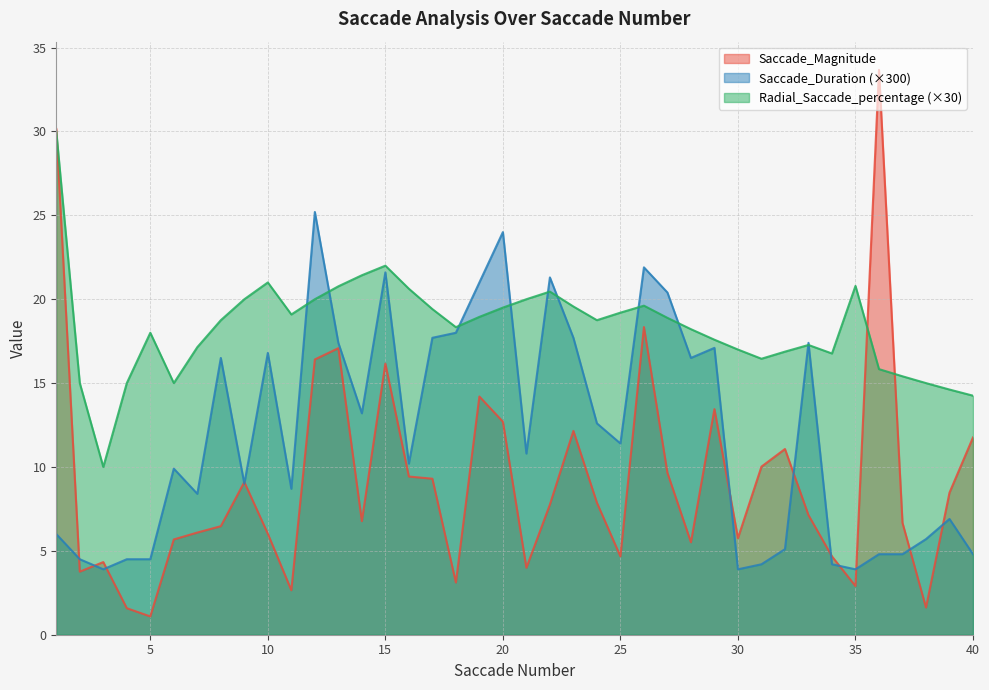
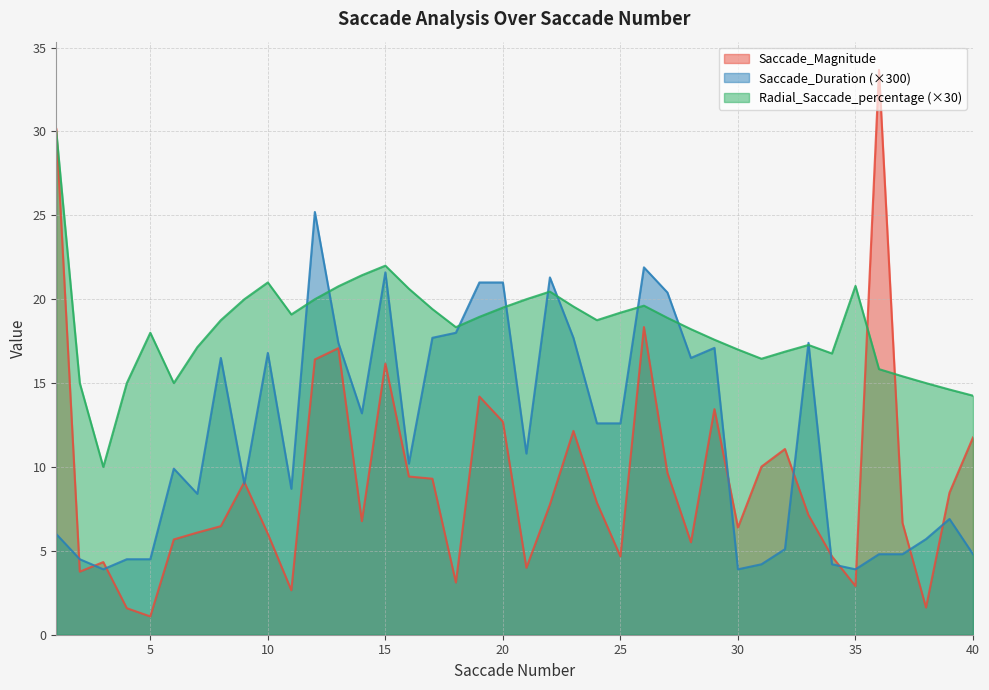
Saccade_Duration (×300), 20: 24.0 -> 21.0
Saccade_Duration (×300), 25: 11.4 -> 12.6
Saccade_Magnitude, 30: 5.8 -> 6.4
